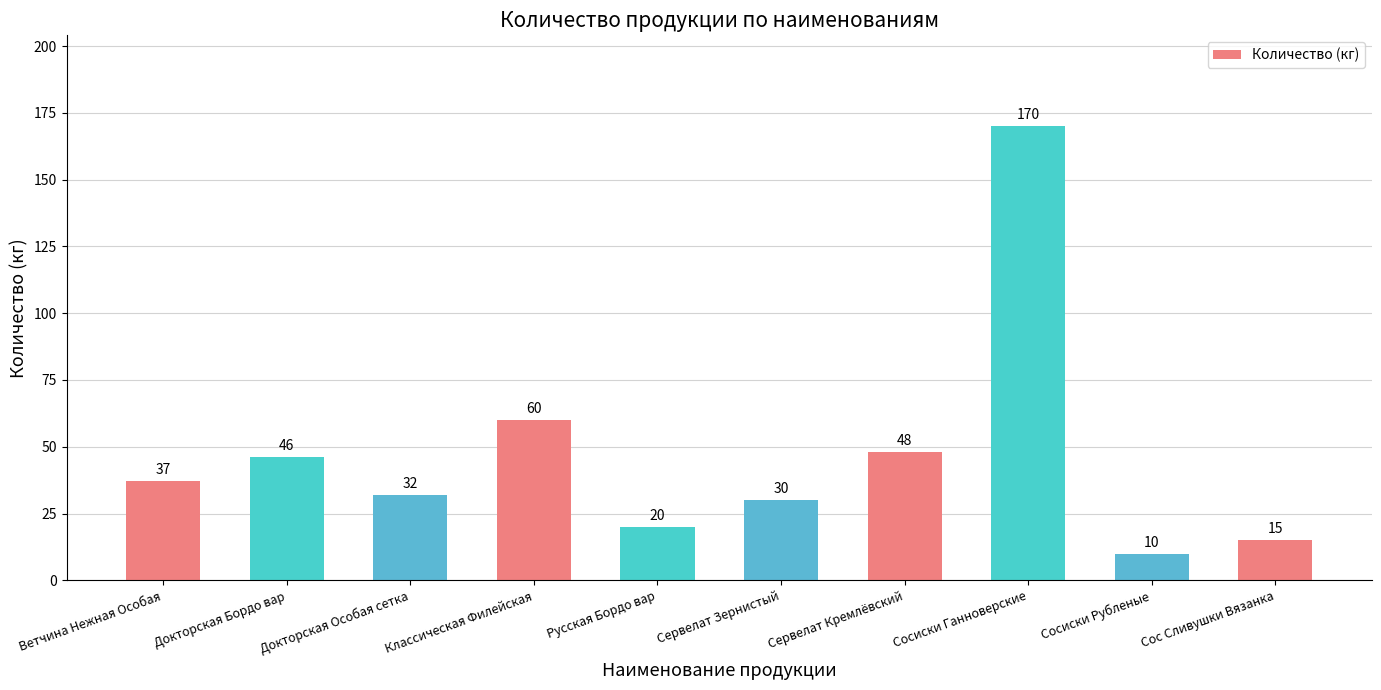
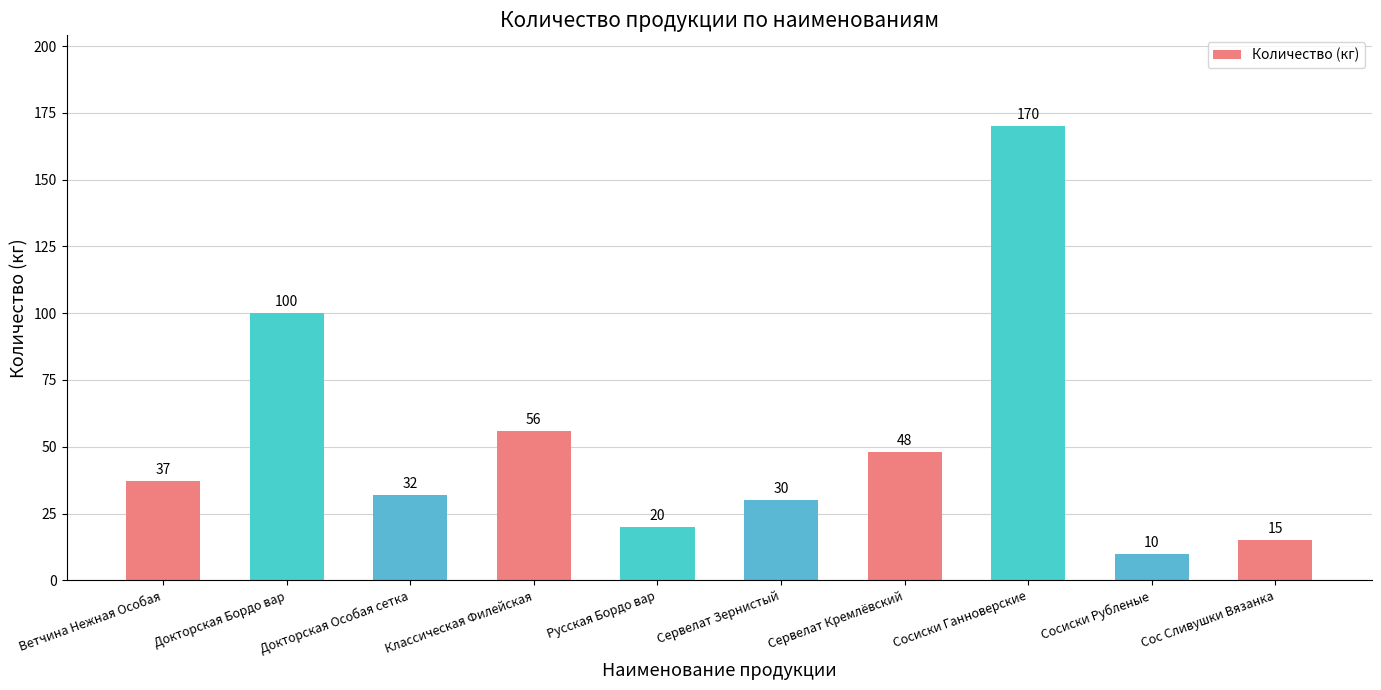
Докторская Бордо вар: 46 -> 100
Классическая Филейская: 60 -> 56
